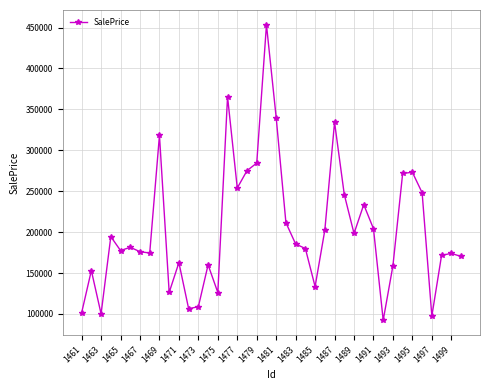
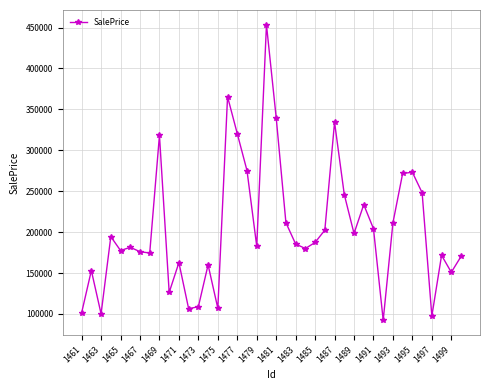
1475: 130000 -> 110000
1477: 250000 -> 320000
1479: 280000 -> 180000
1485: 130000 -> 190000
1493: 160000 -> 210000
1499: 170000 -> 150000
